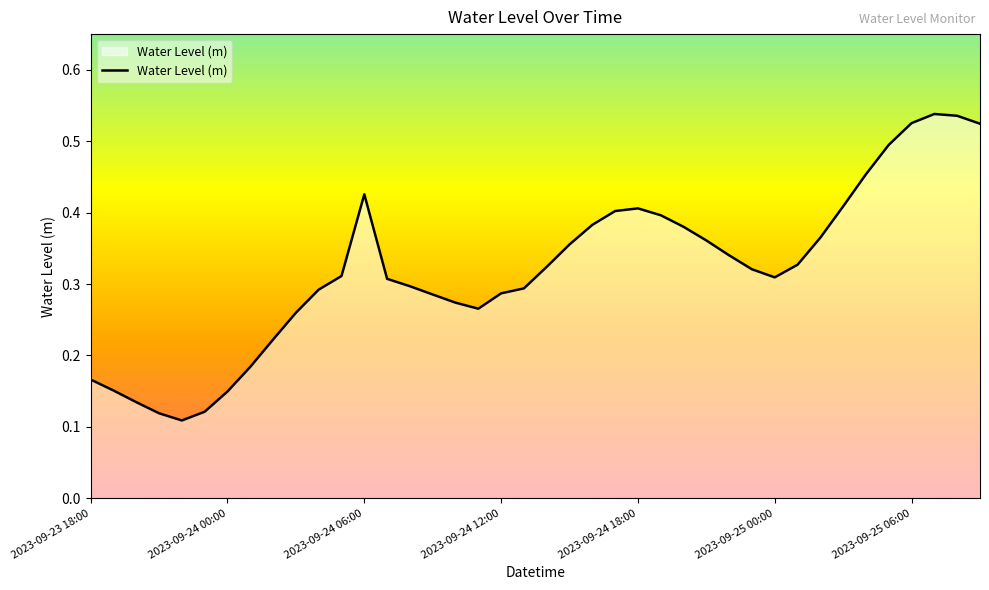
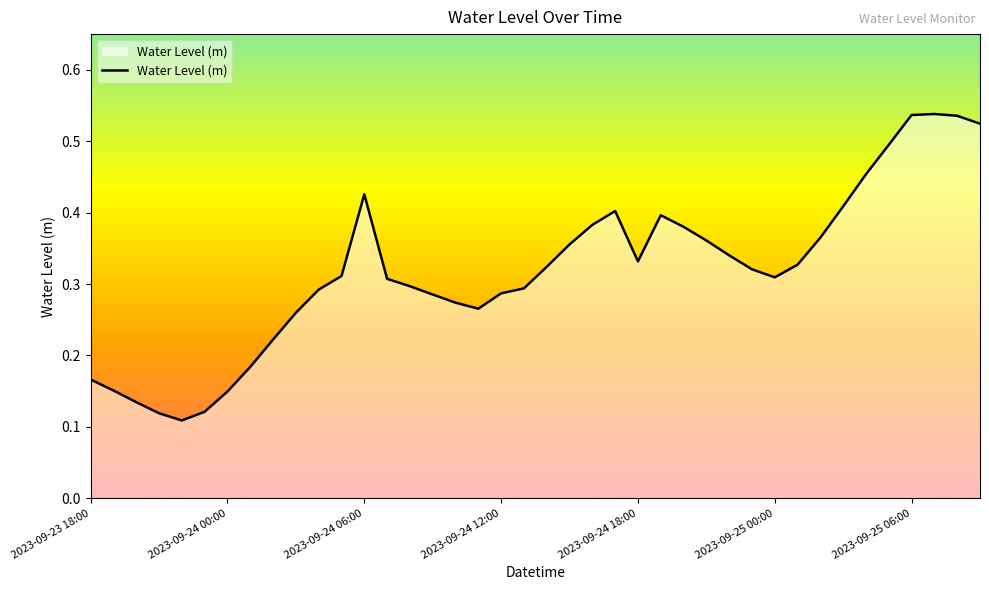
2023-09-24 18:00: 0.41 -> 0.33
2023-09-25 06:00: 0.53 -> 0.54
